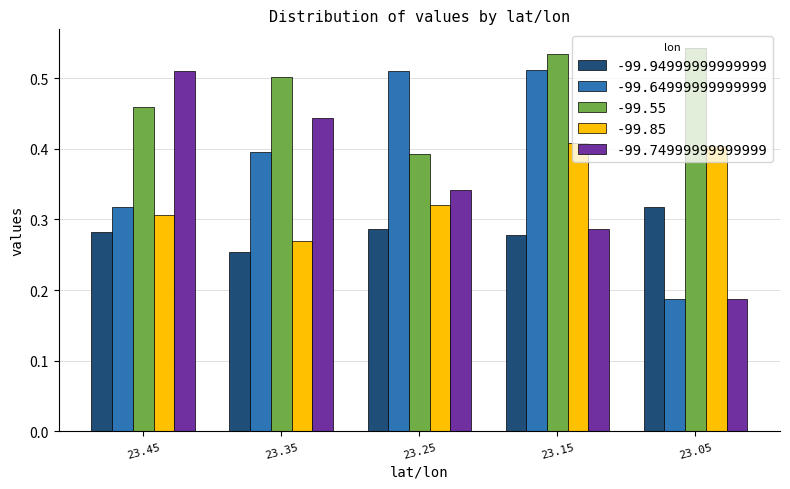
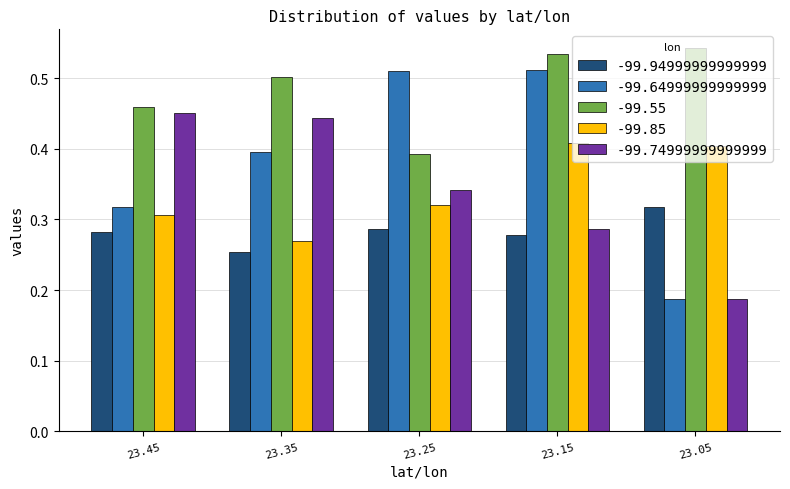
-99.74999999999999, 23.45: 0.51 -> 0.45
